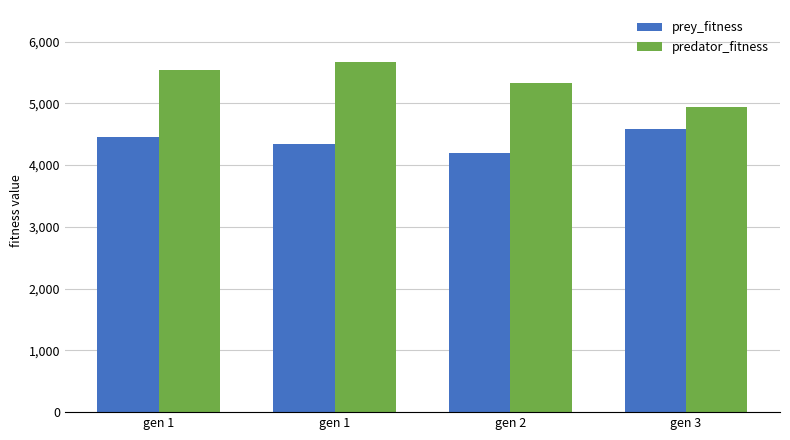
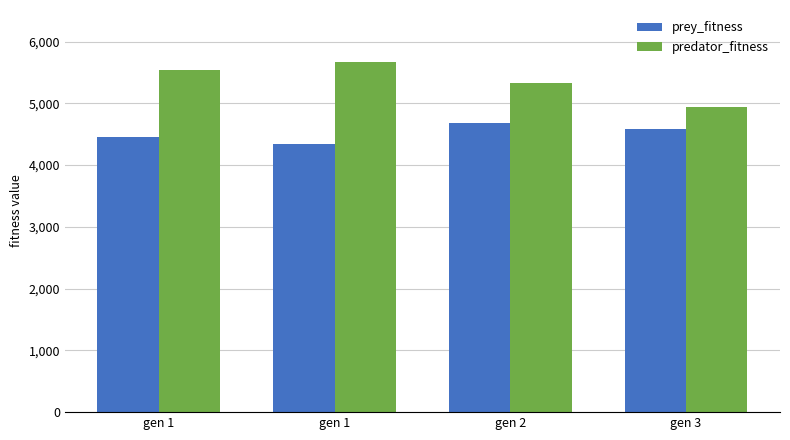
prey_fitness, gen 2: 4,200 -> 4,700
